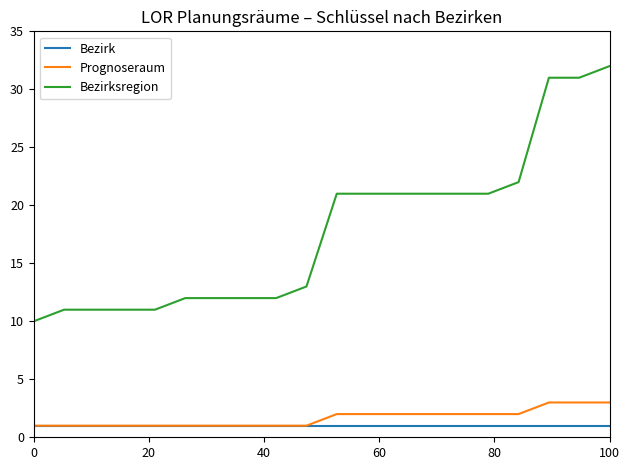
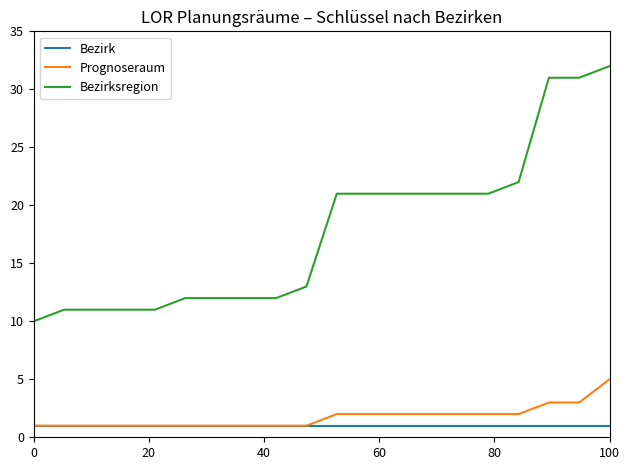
Prognoseraum, 100: 3 -> 5
